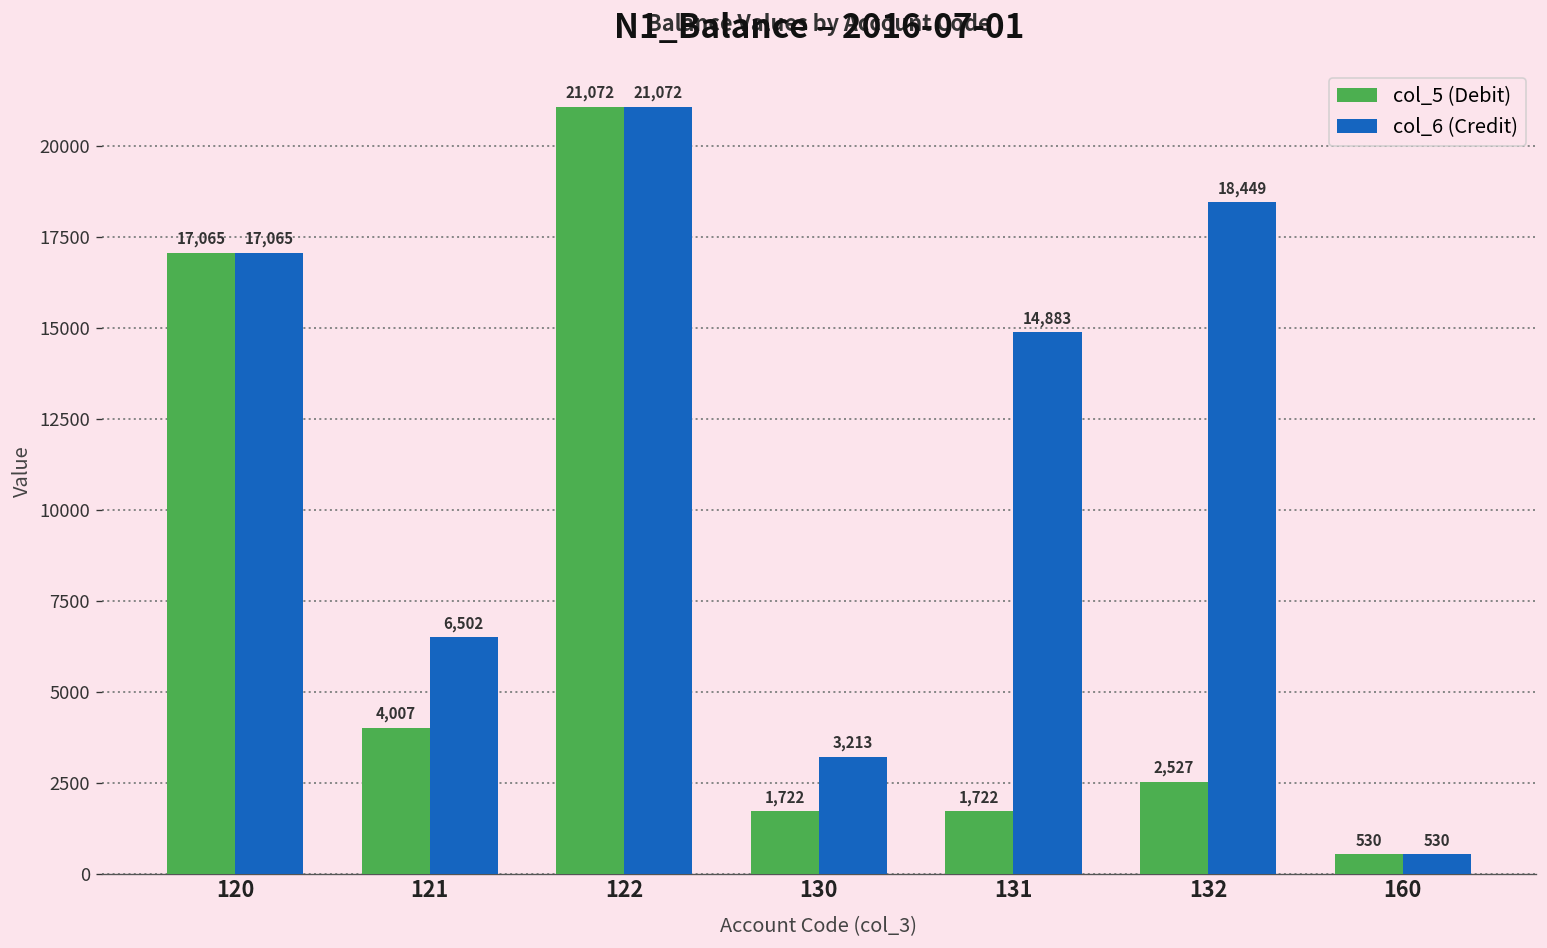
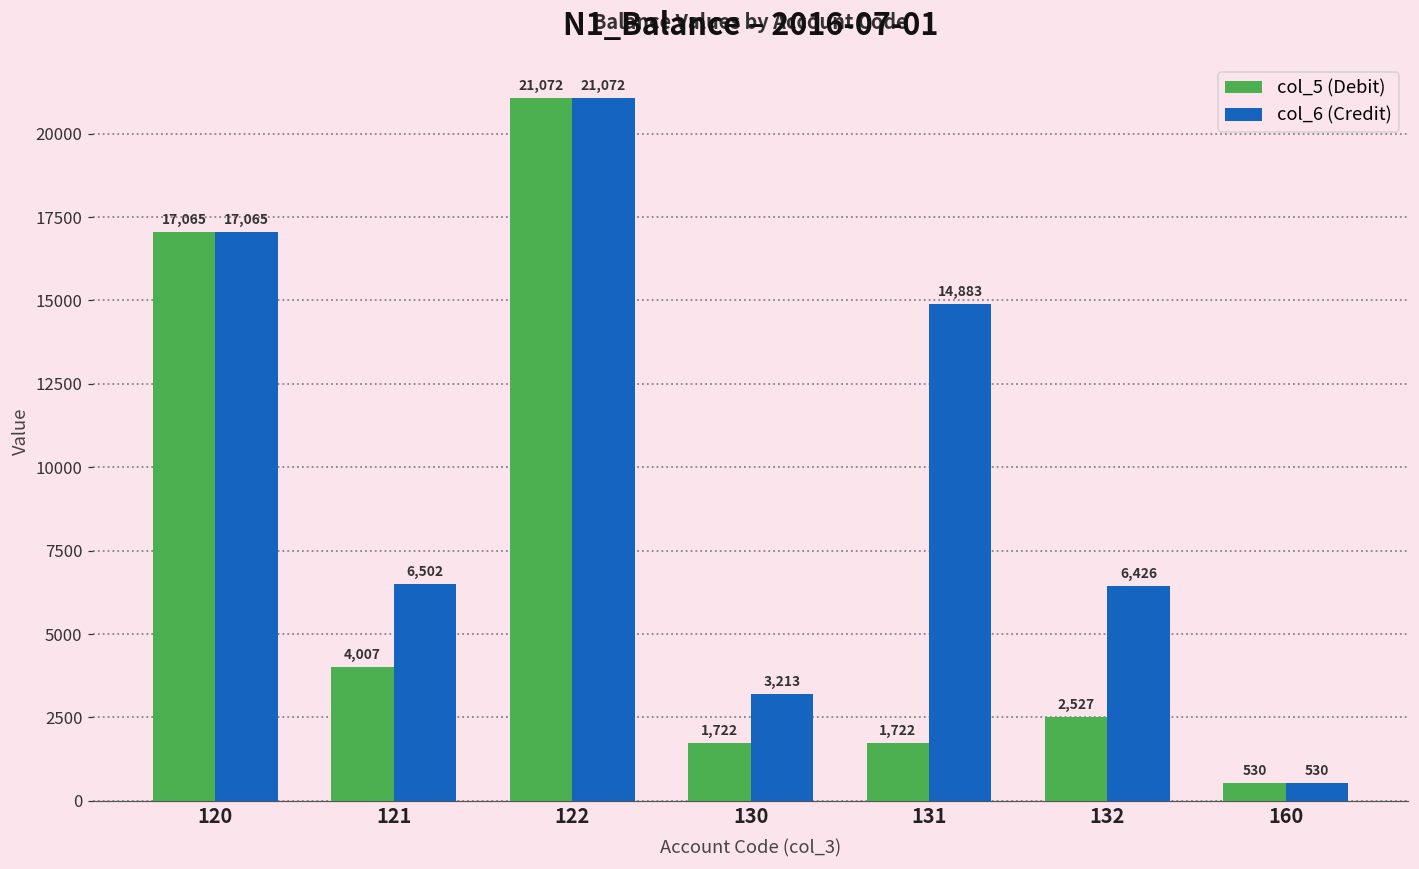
col_6 (Credit), 132: 18,449 -> 6,426
